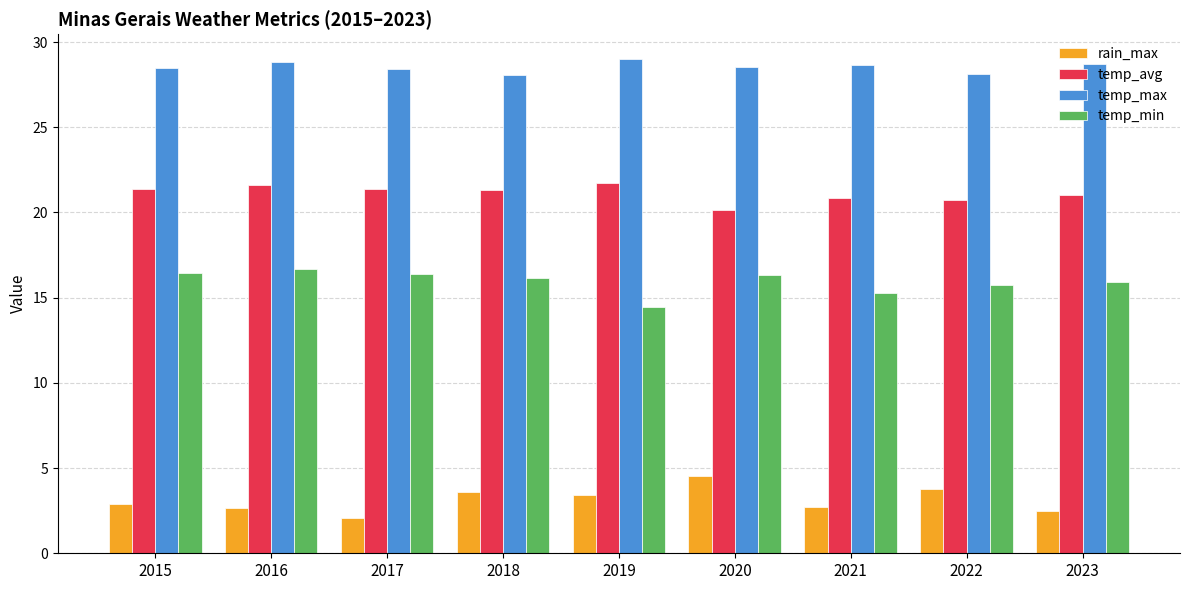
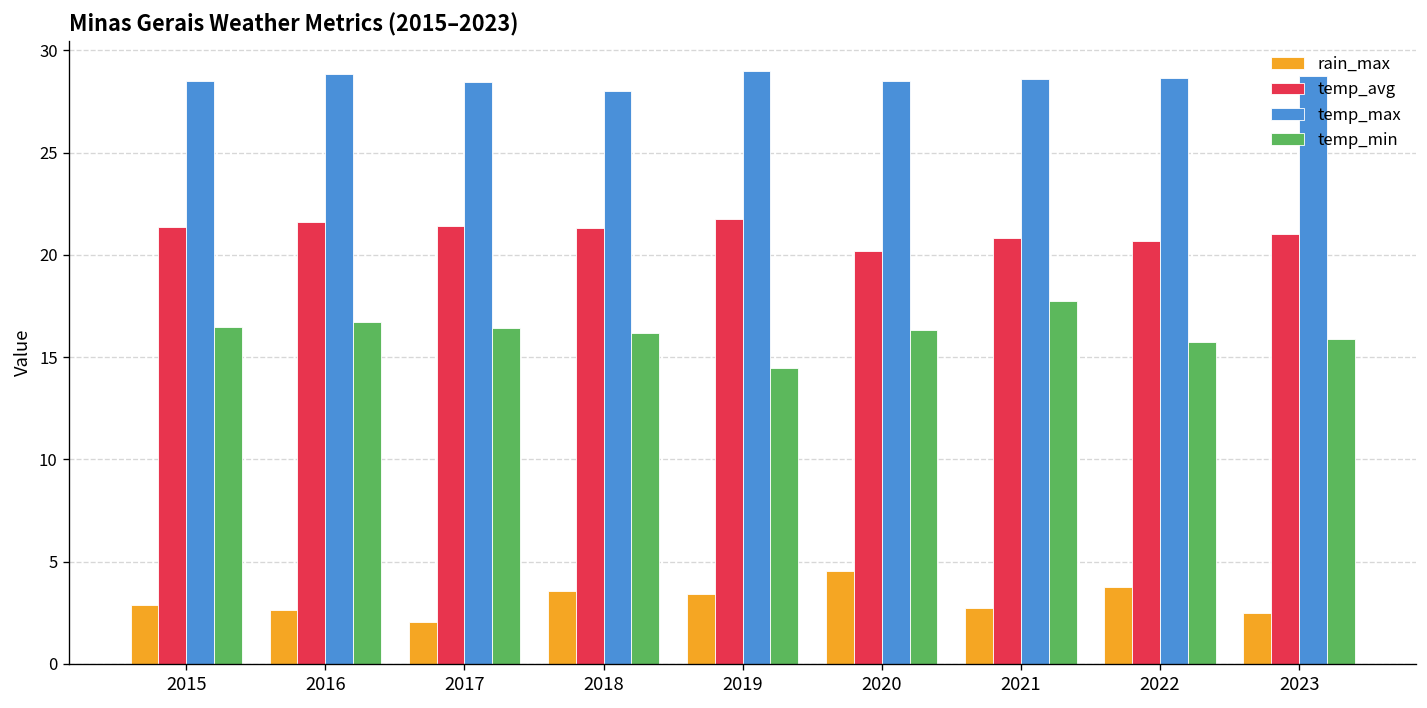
temp_min, 2021: 15.3 -> 17.7
temp_max, 2022: 28.1 -> 28.6
